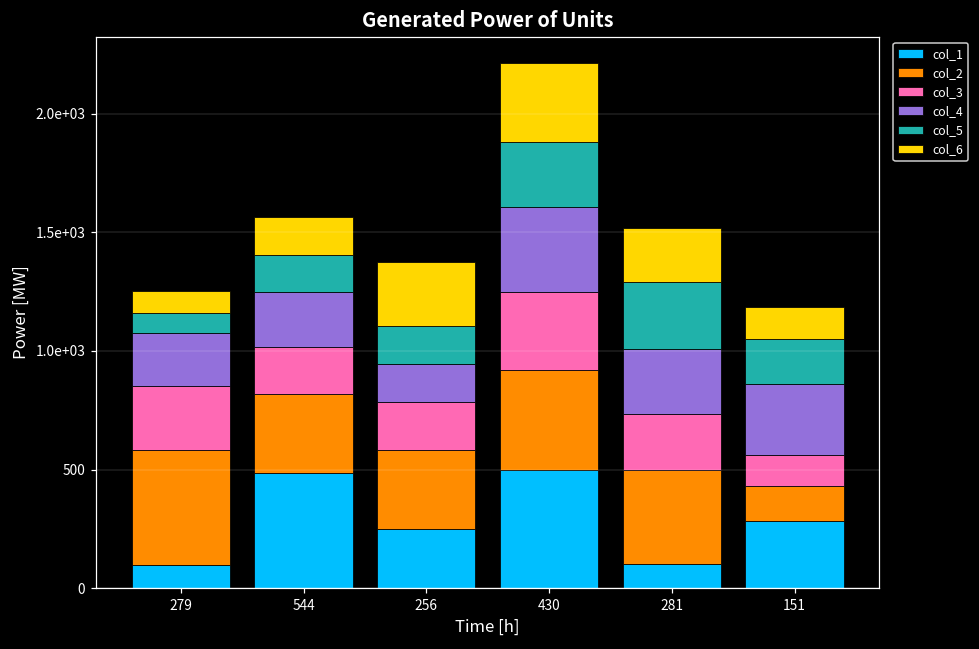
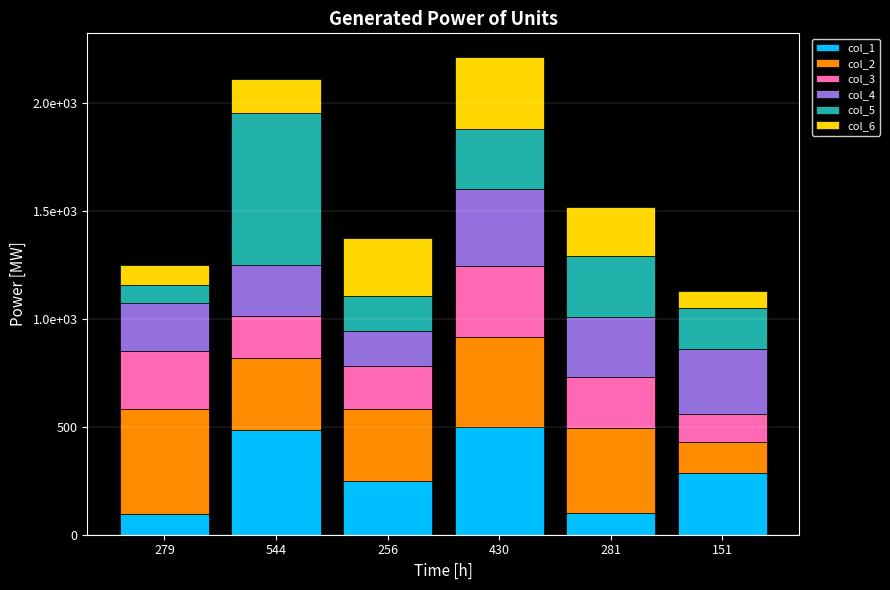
col_5, 544: 160 -> 700
col_6, 151: 130 -> 80
